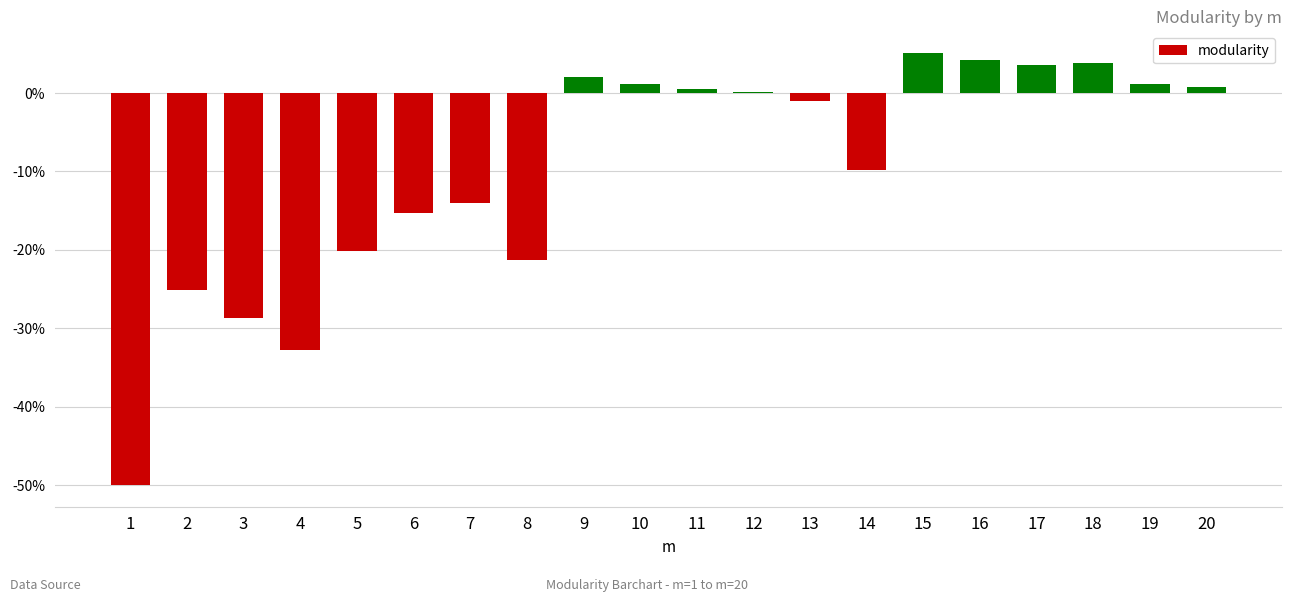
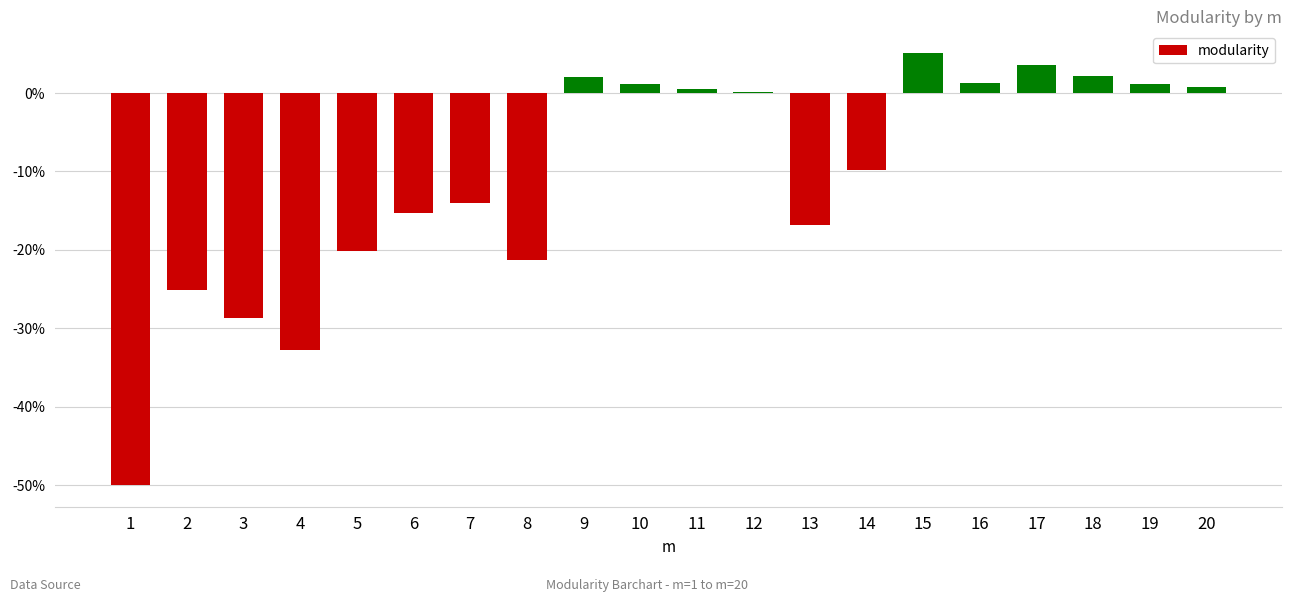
13: -1% -> -17%
16: 4% -> 1%
18: 4% -> 2%
